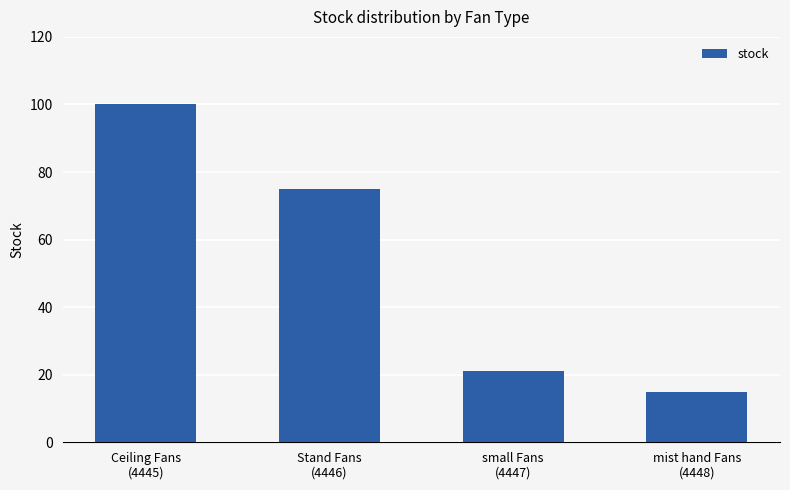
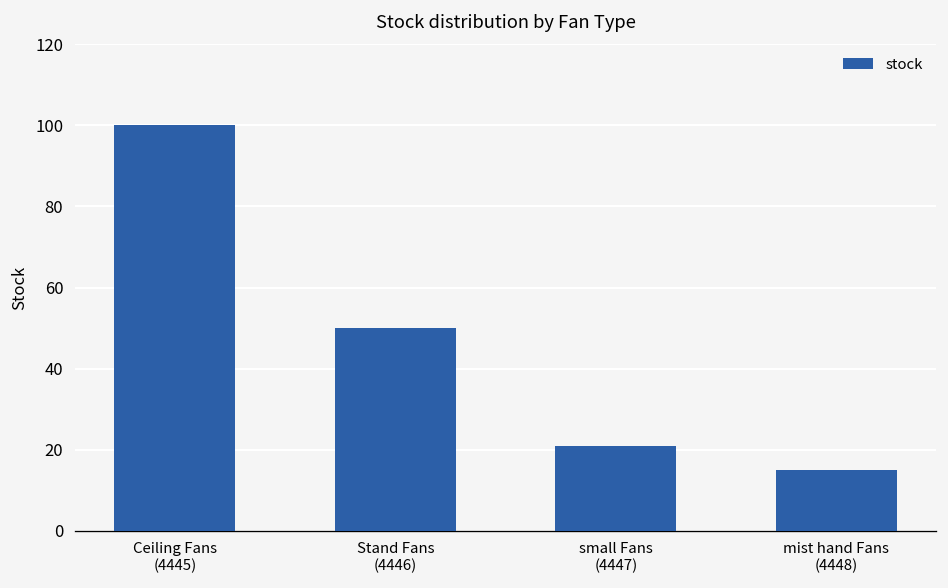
Stand Fans (4446): 75 -> 50
